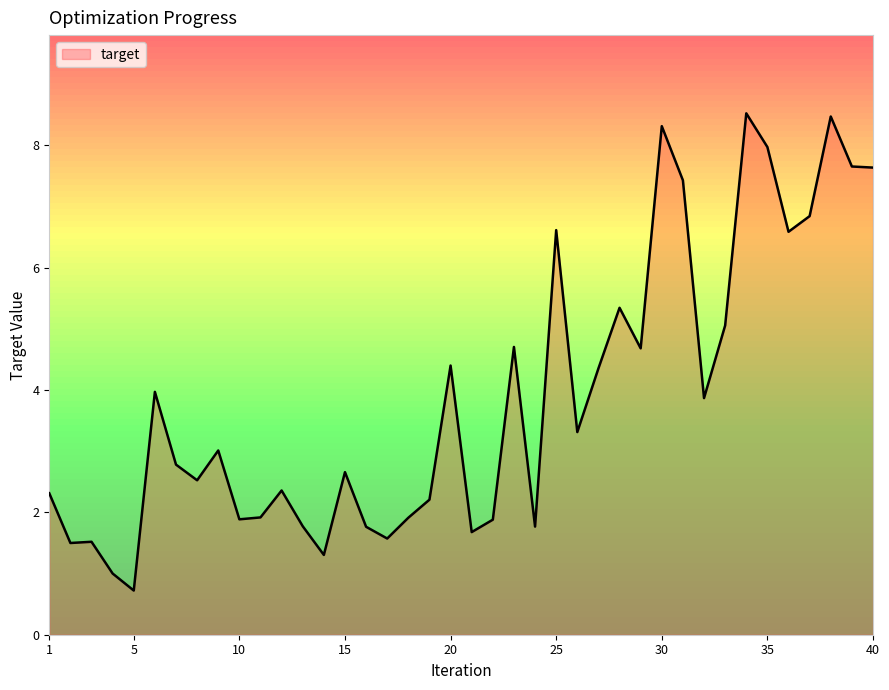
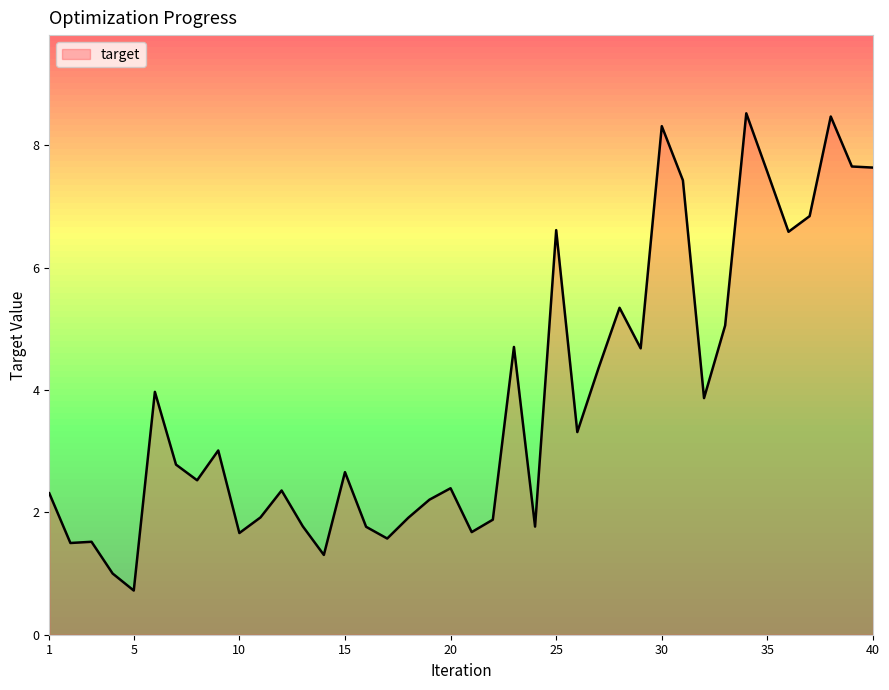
10: 1.9 -> 1.7
20: 4.4 -> 2.4
35: 8.0 -> 7.6
